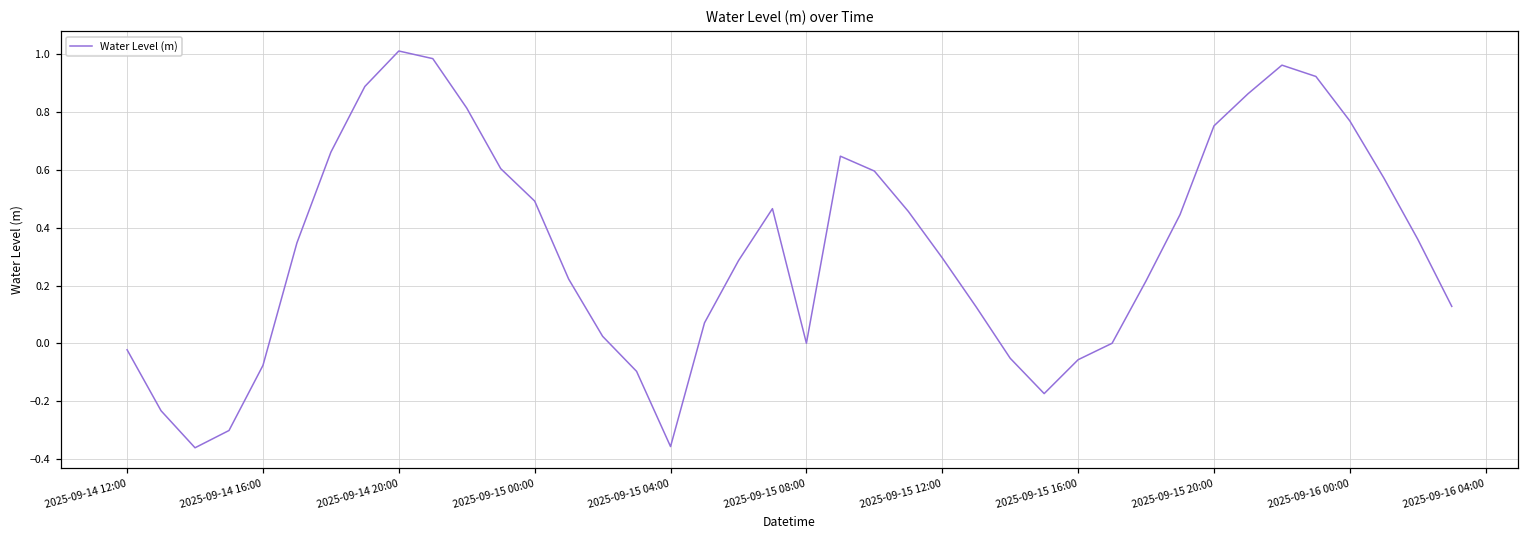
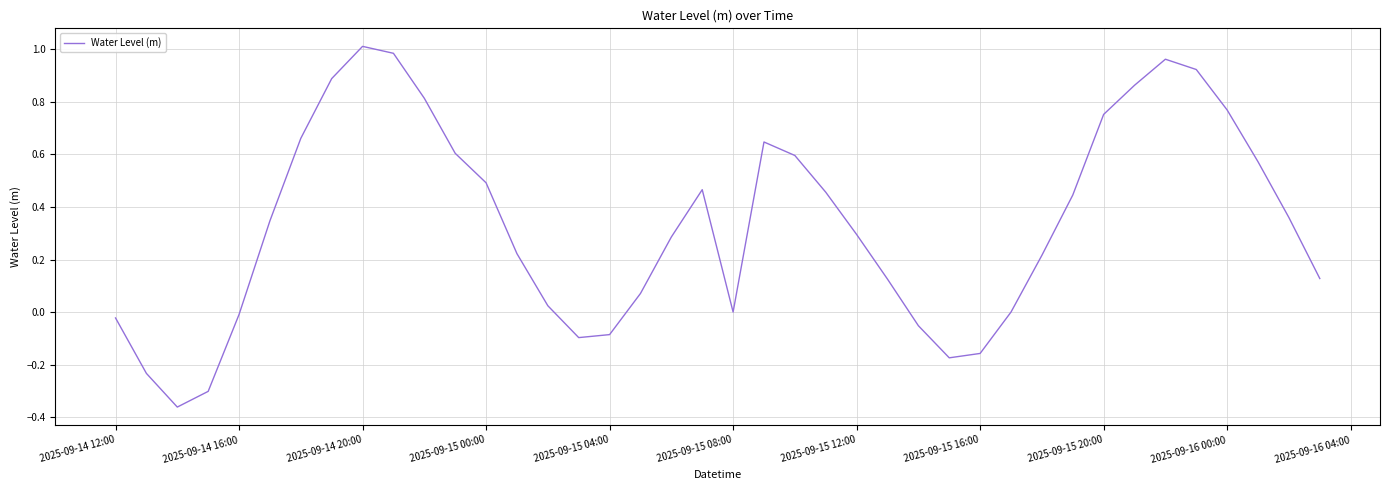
2025-09-14 16:00: -0.08 -> -0.01
2025-09-15 04:00: -0.36 -> -0.09
2025-09-15 16:00: -0.06 -> -0.16
